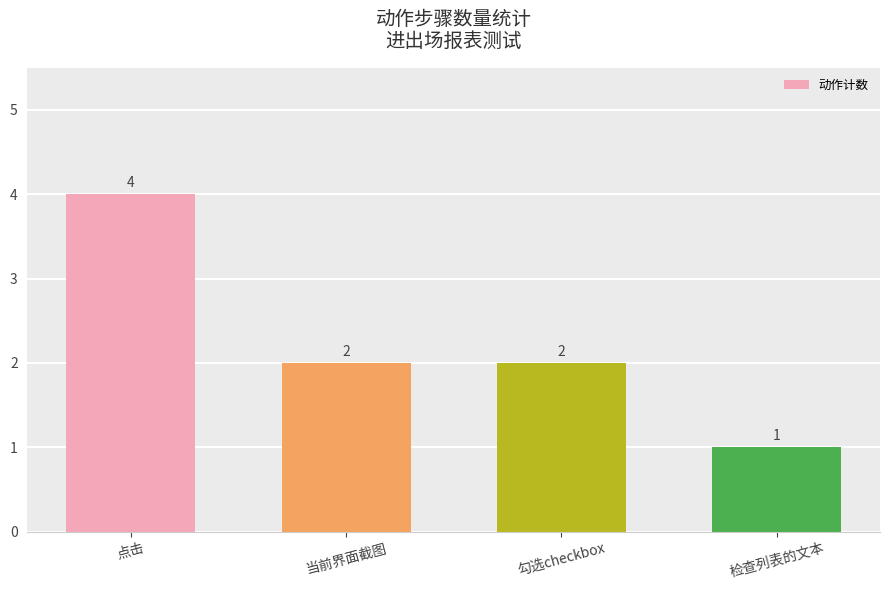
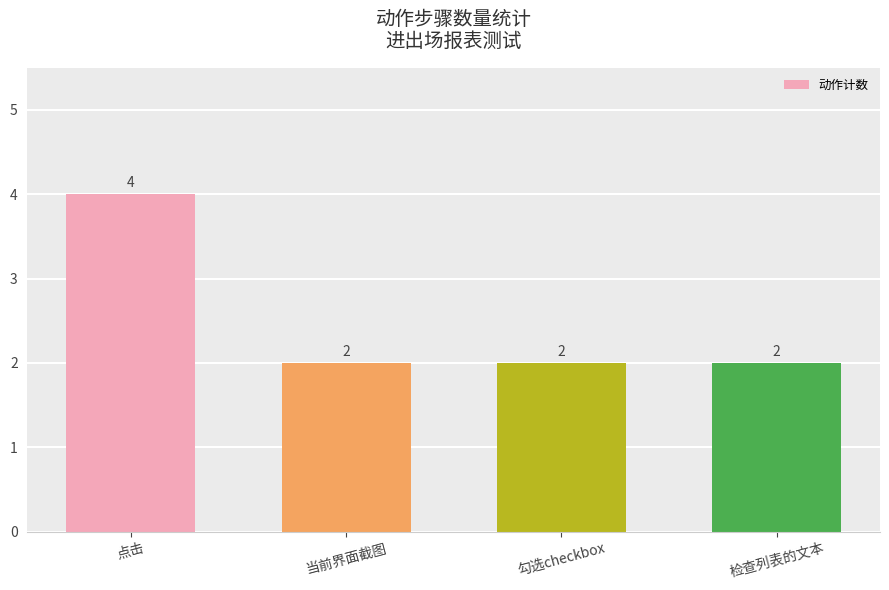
检查列表的文本: 1 -> 2
